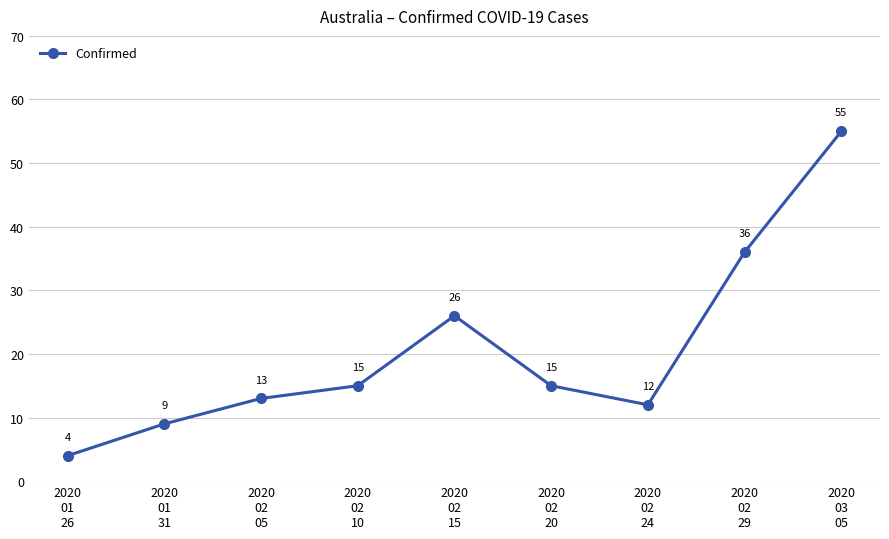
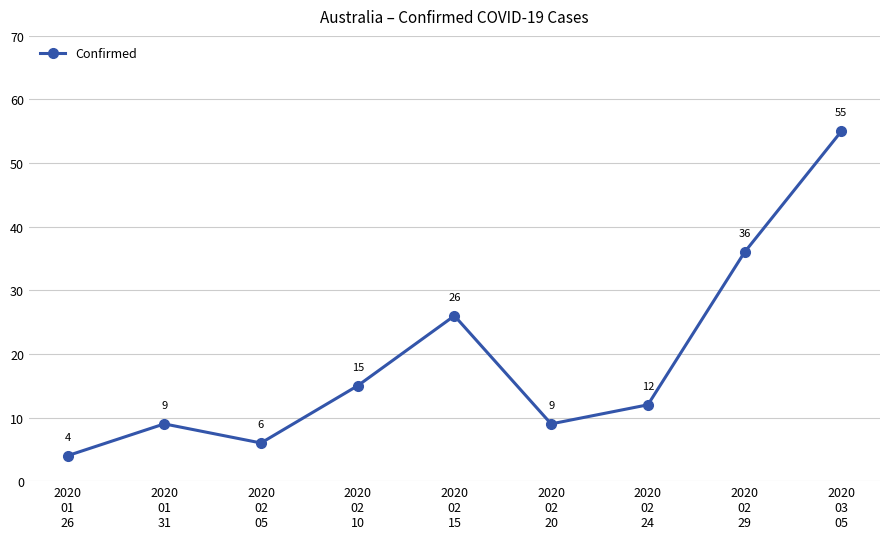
2020 02 05: 13 -> 6
2020 02 20: 15 -> 9
